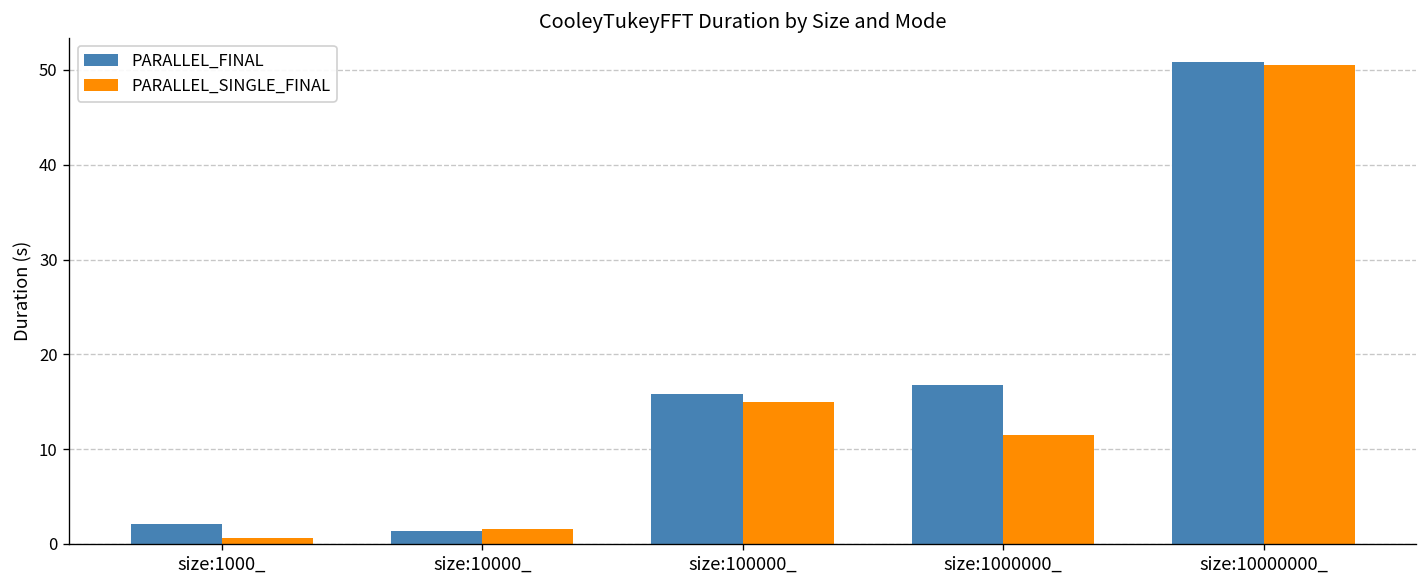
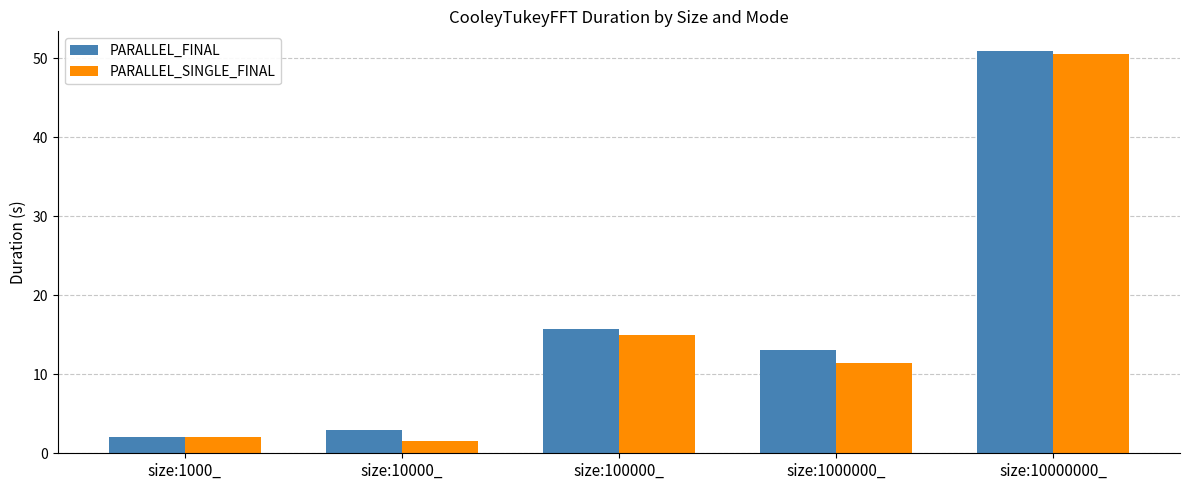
PARALLEL_SINGLE_FINAL, size:1000_: 1 -> 2
PARALLEL_FINAL, size:10000_: 1 -> 3
PARALLEL_FINAL, size:1000000_: 17 -> 13
